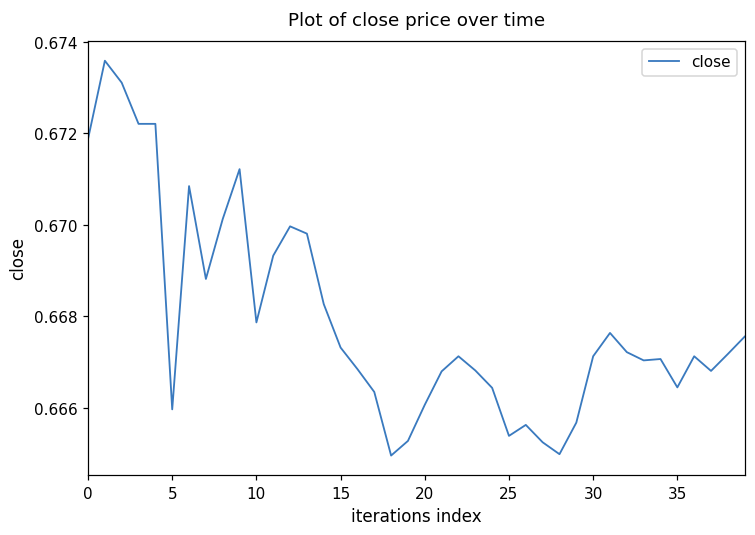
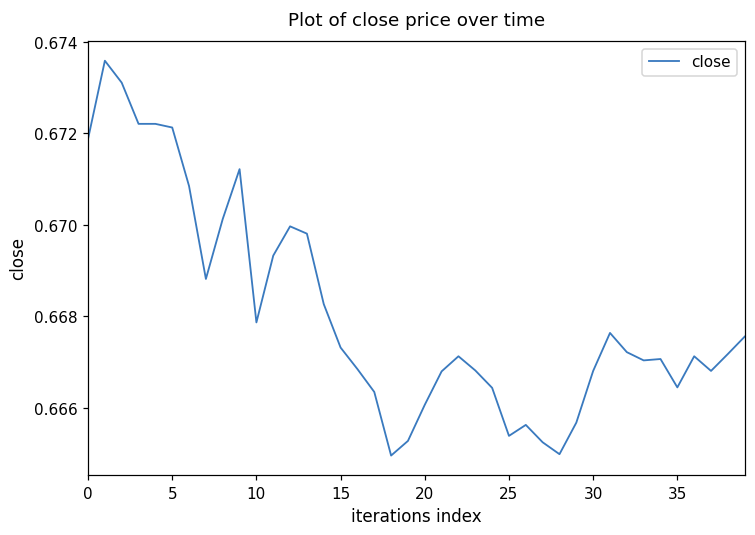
5: 0.6660 -> 0.6721
30: 0.6671 -> 0.6668
